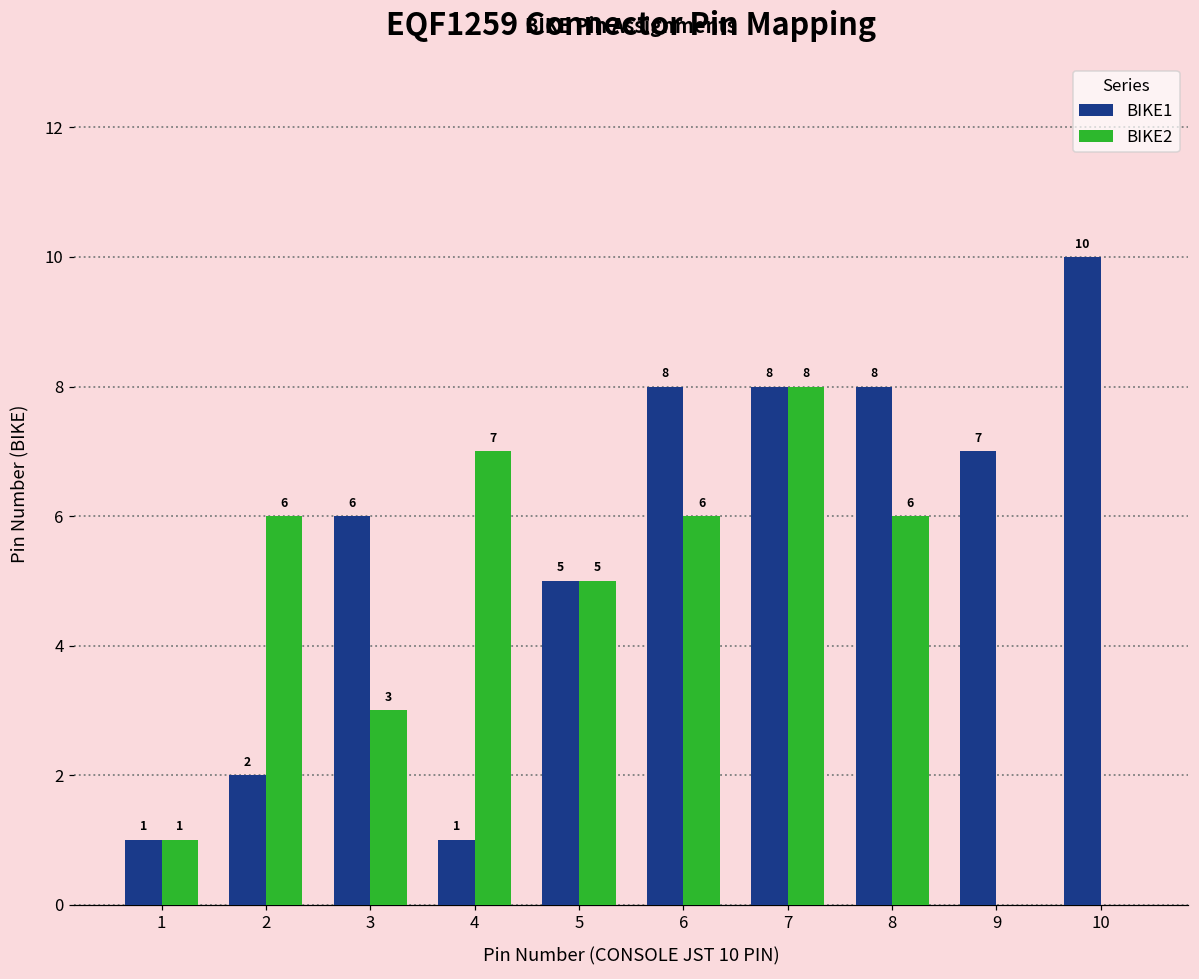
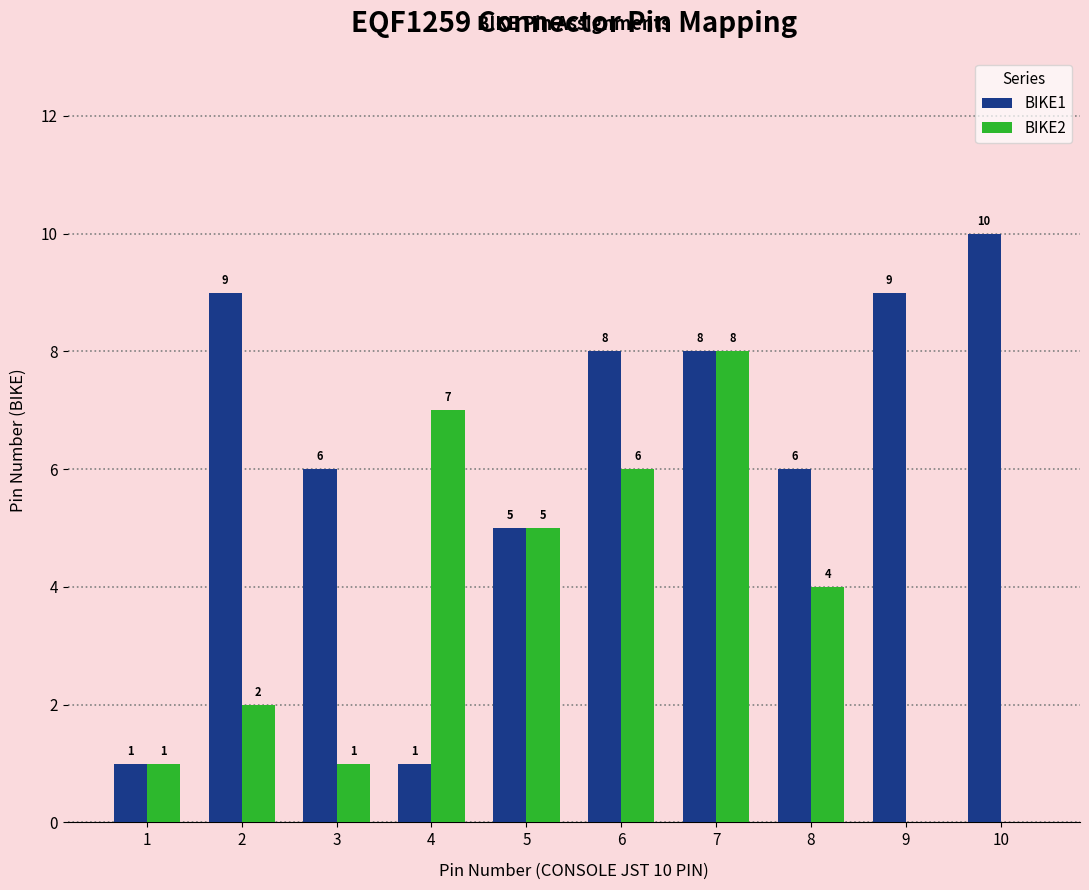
BIKE1, 2: 2 -> 9
BIKE2, 2: 6 -> 2
BIKE2, 3: 3 -> 1
BIKE1, 8: 8 -> 6
BIKE2, 8: 6 -> 4
BIKE1, 9: 7 -> 9
